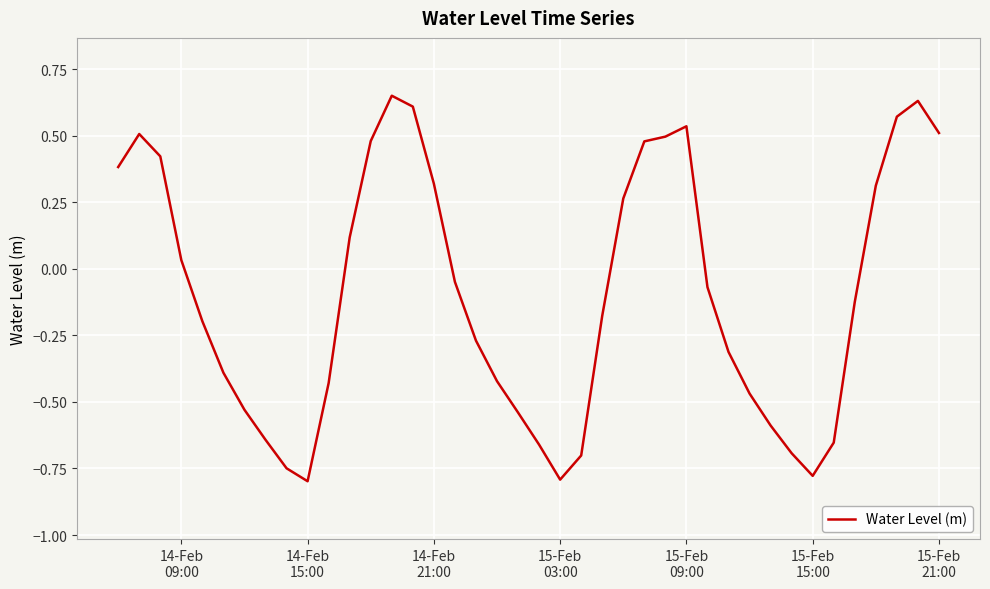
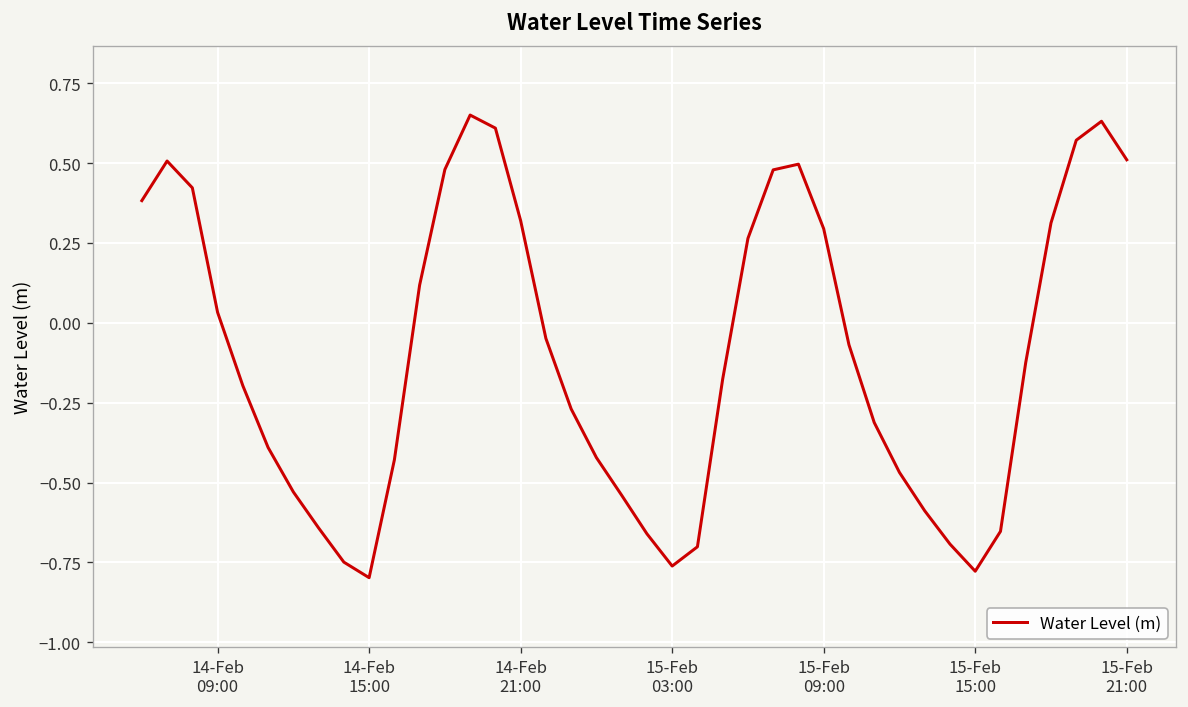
15-Feb 03:00: -0.79 -> -0.76
15-Feb 09:00: 0.54 -> 0.29
